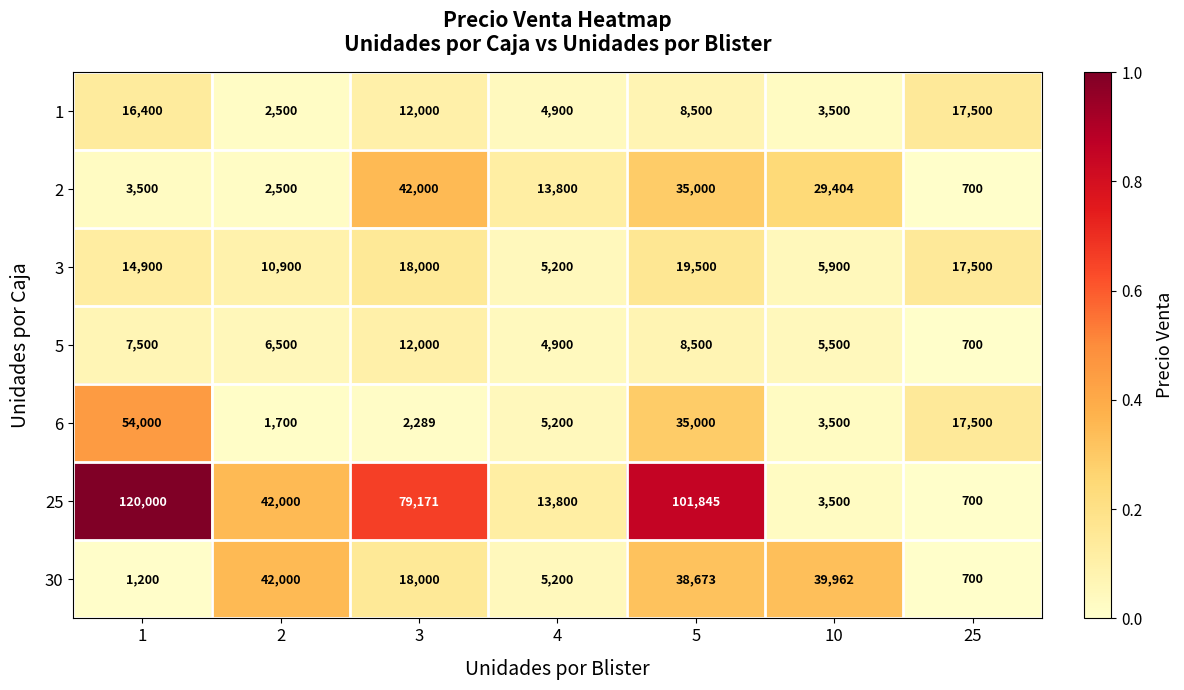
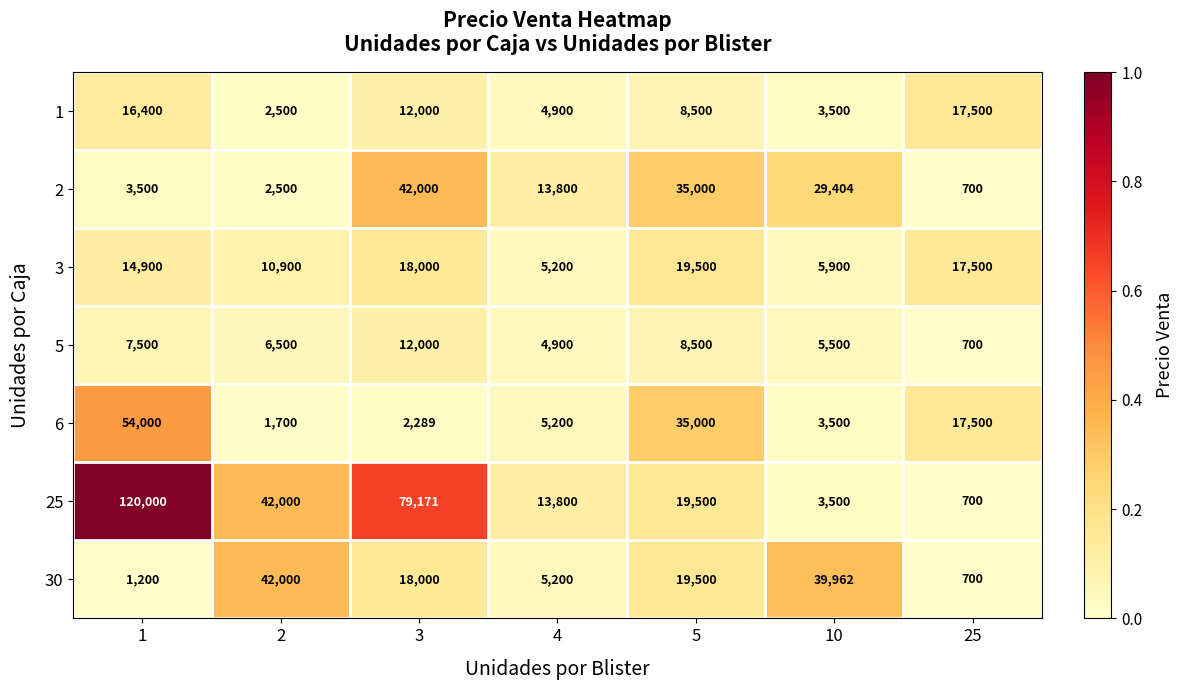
25, 5: 101,845 -> 19,500
30, 5: 38,673 -> 19,500
